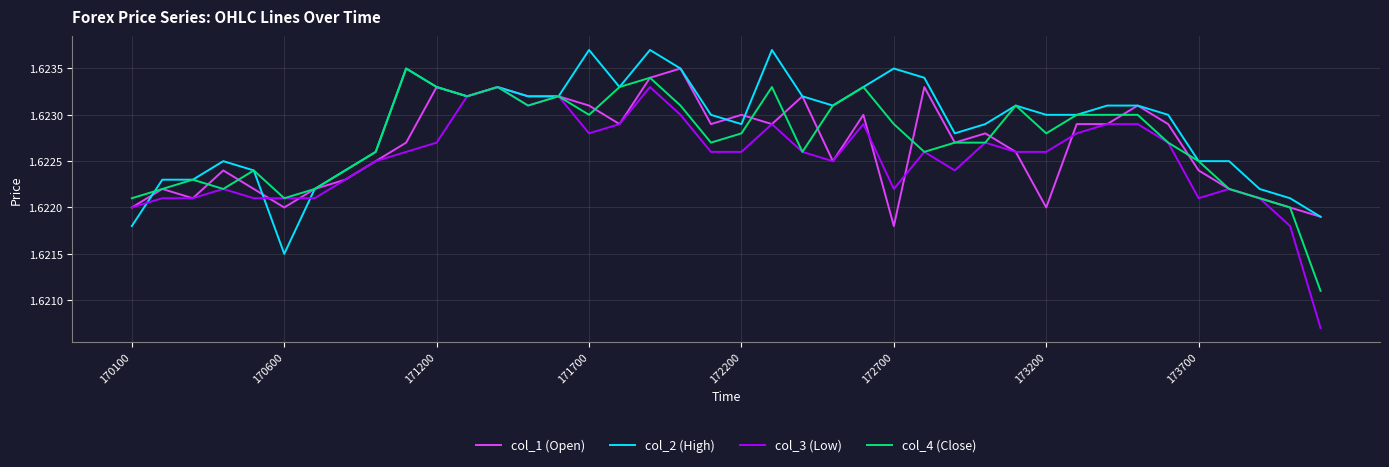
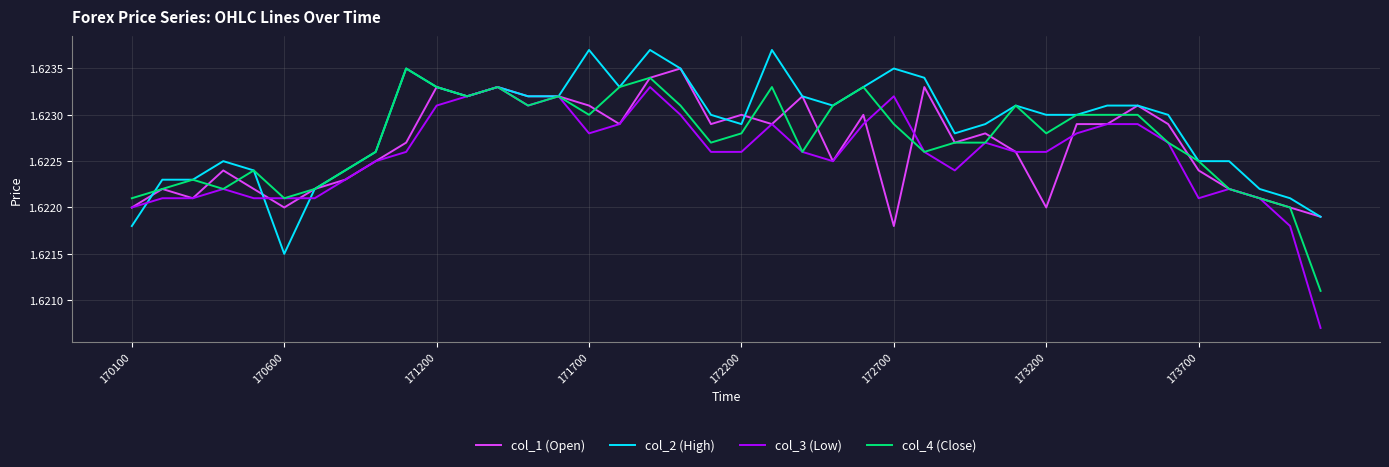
col_3 (Low), 171200: 1.6227 -> 1.6231
col_3 (Low), 172700: 1.6222 -> 1.6232
